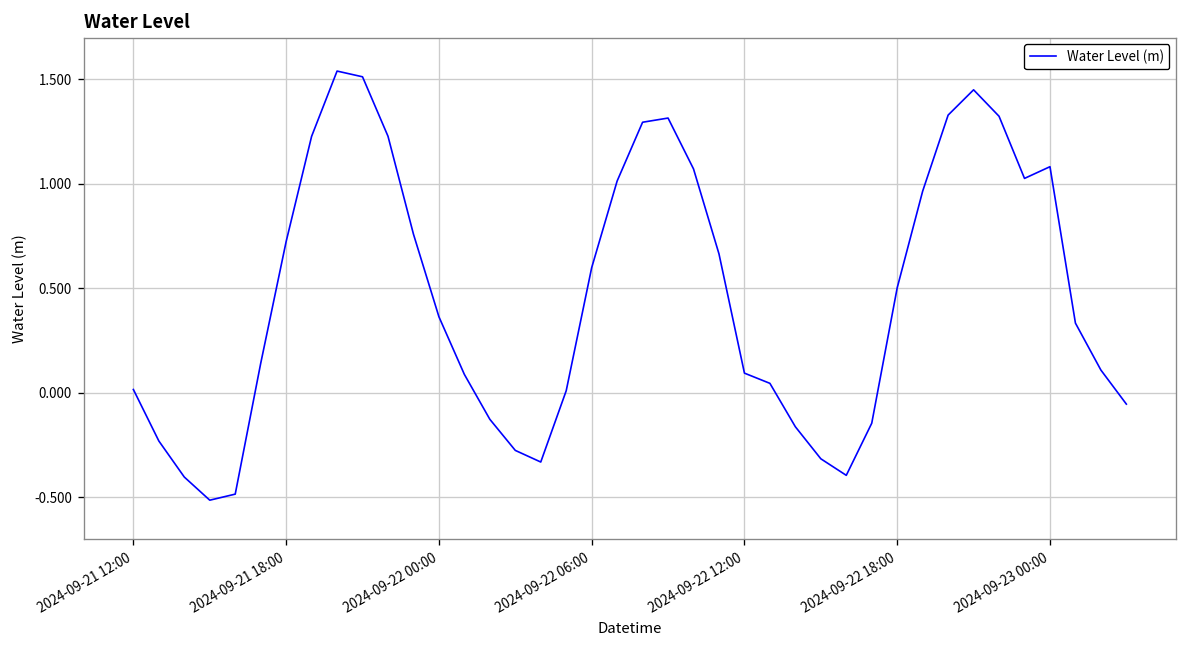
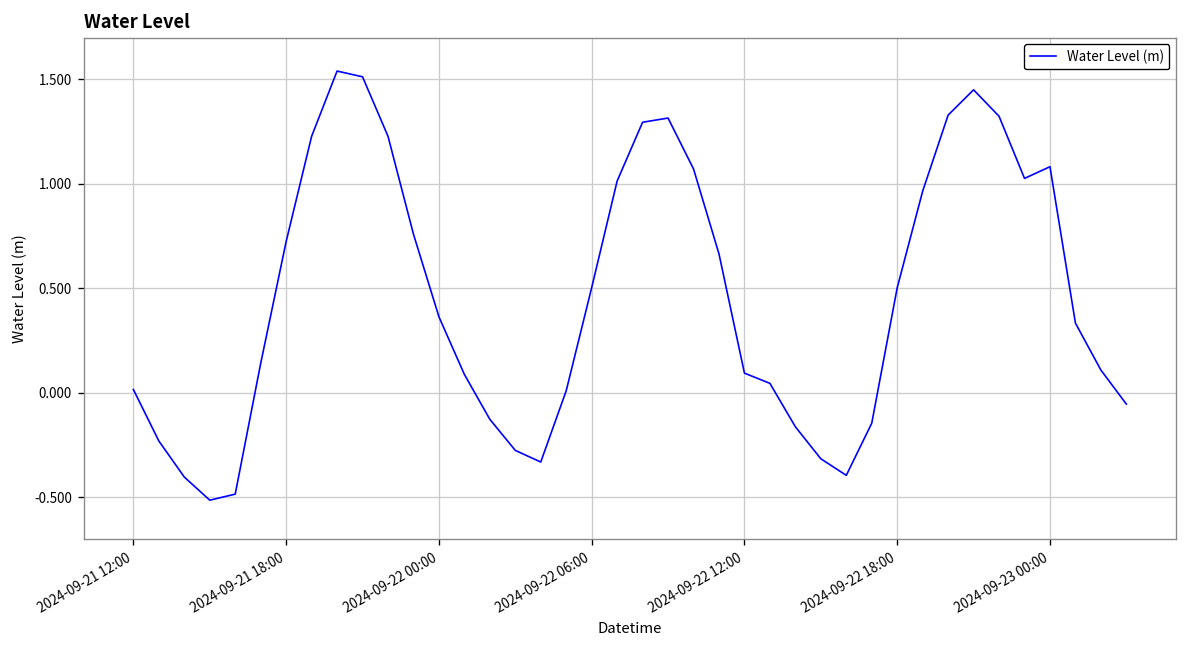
2024-09-22 06:00: 0.60 -> 0.50
